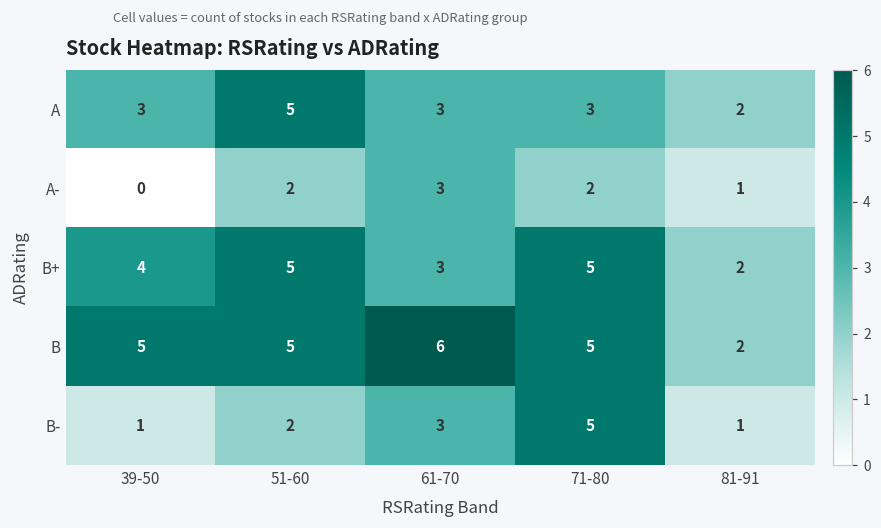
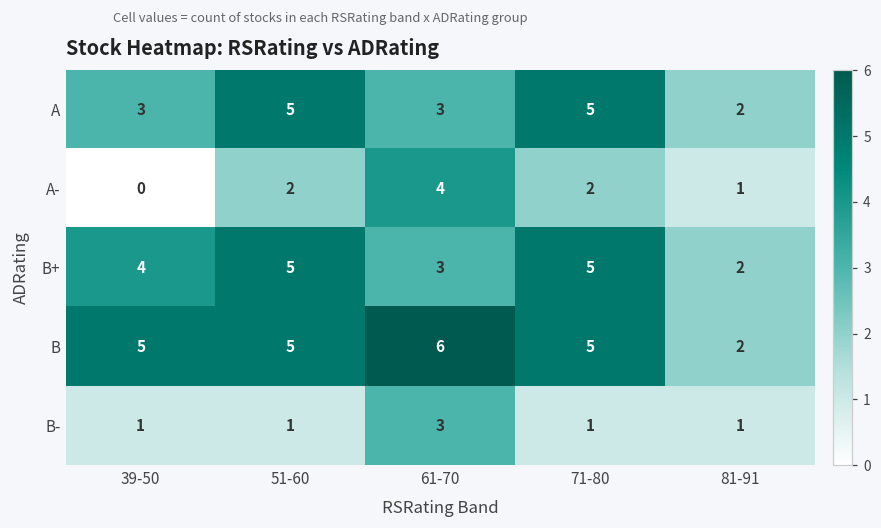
A, 71-80: 3 -> 5
A-, 61-70: 3 -> 4
B-, 51-60: 2 -> 1
B-, 71-80: 5 -> 1
